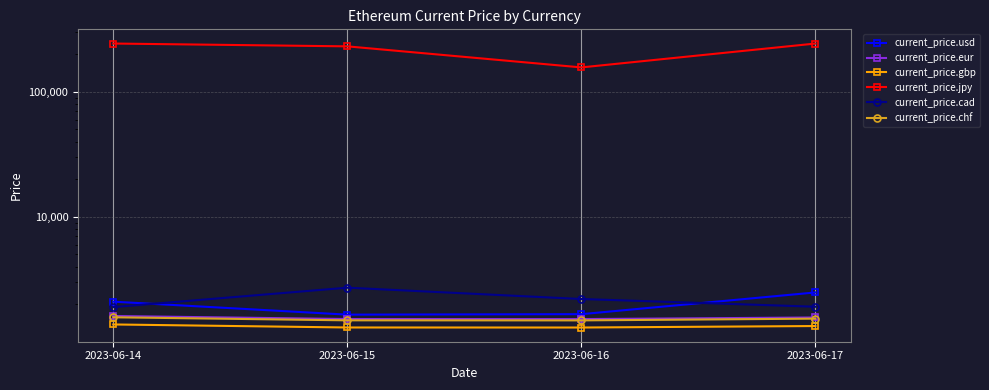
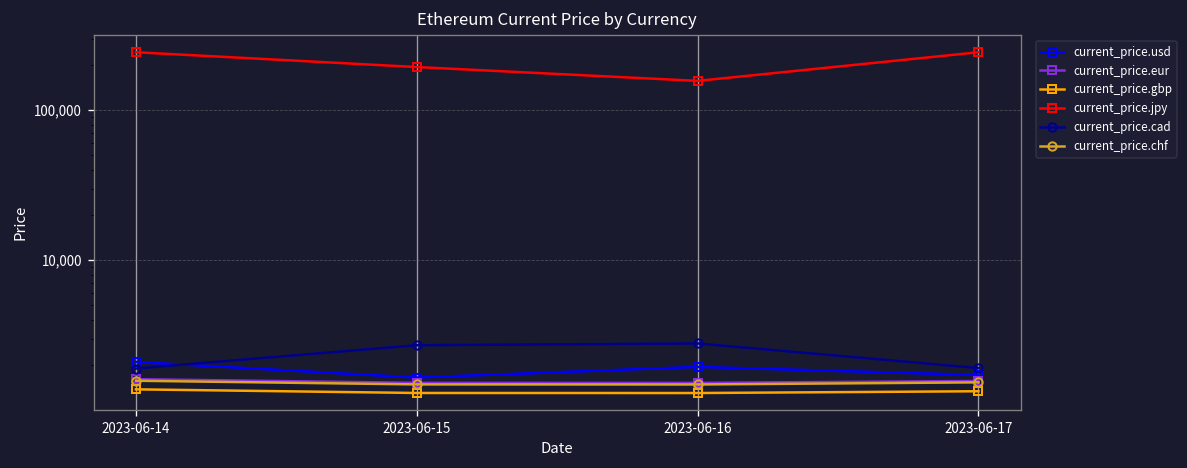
current_price.jpy, 2023-06-15: 230,000 -> 190,000
current_price.usd, 2023-06-16: 1,700 -> 1,900
current_price.cad, 2023-06-16: 2,200 -> 2,800
current_price.usd, 2023-06-17: 2,500 -> 1,700
